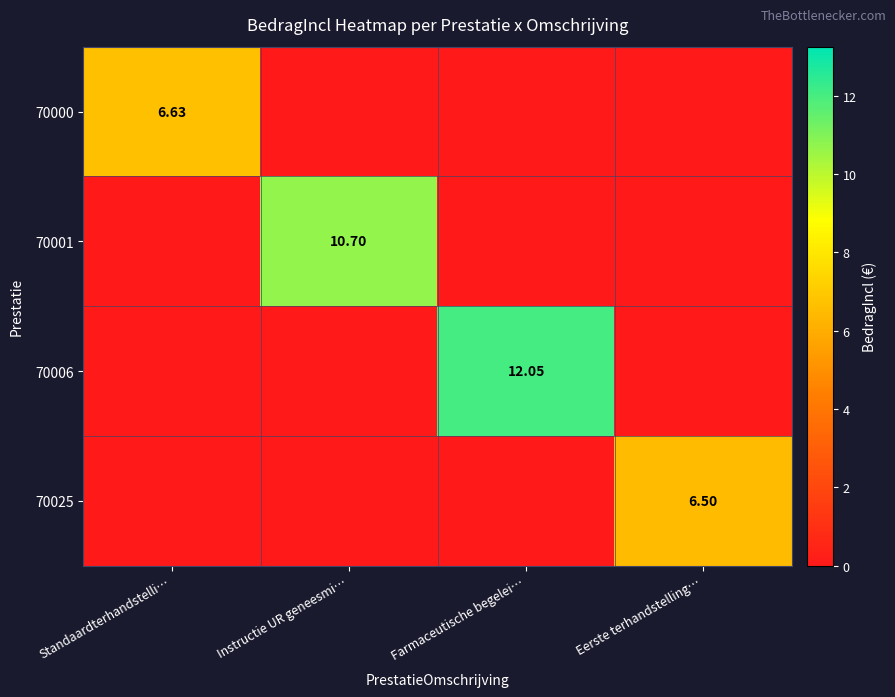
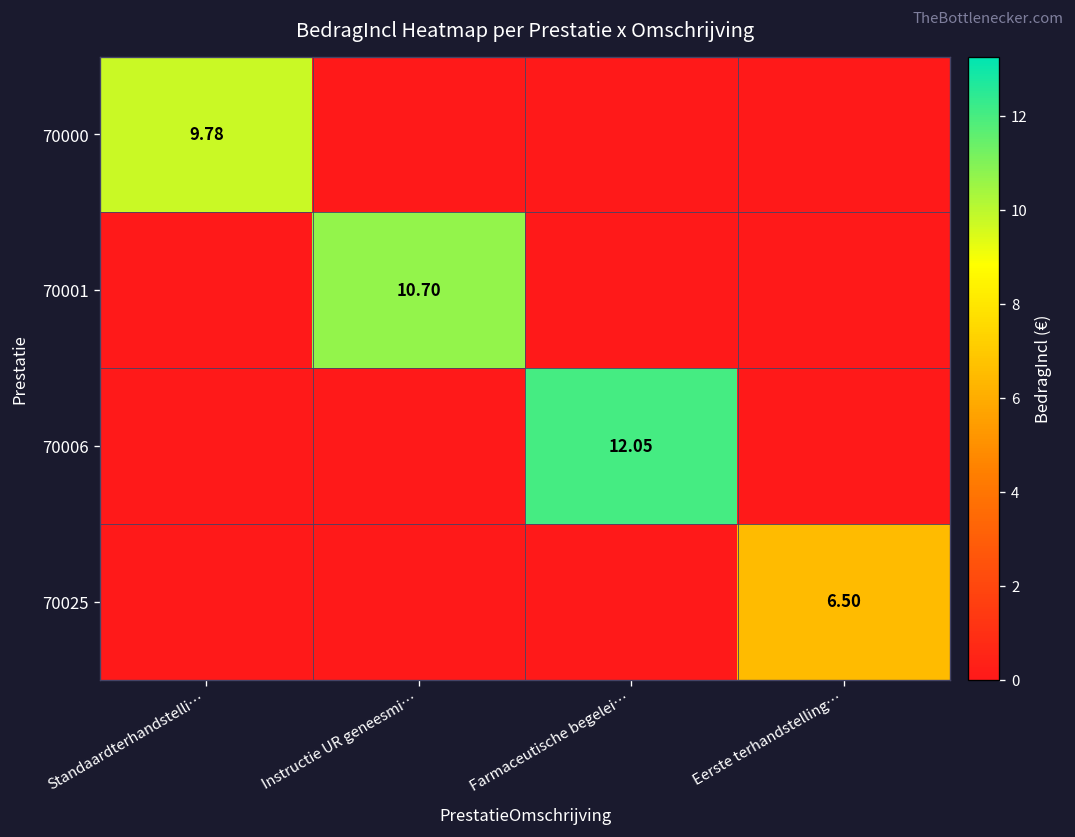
70000, Standaardterhandstelli…: 6.63 -> 9.78
